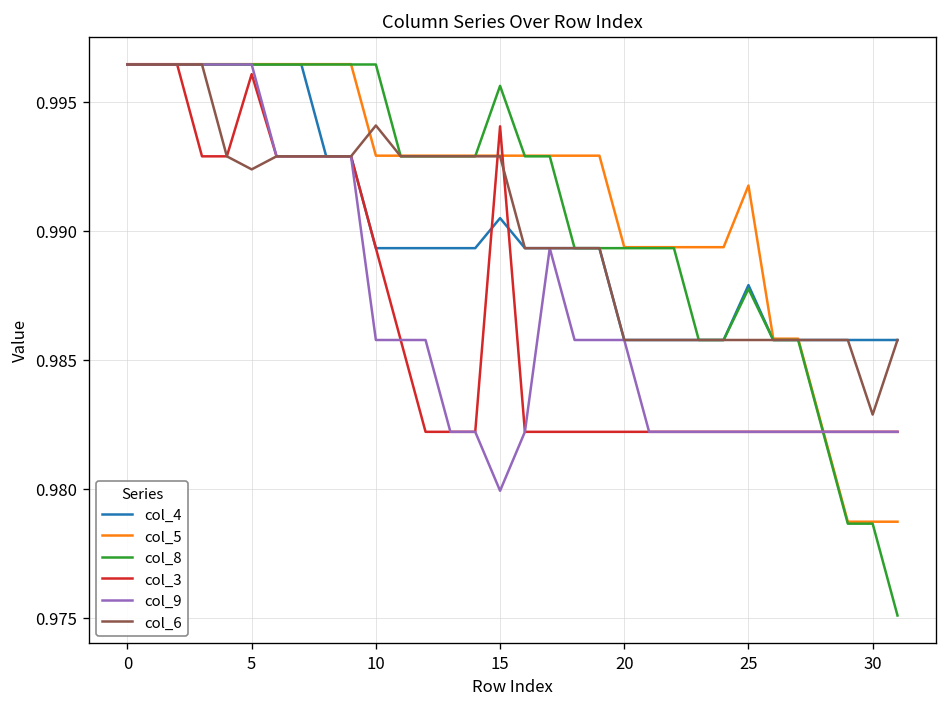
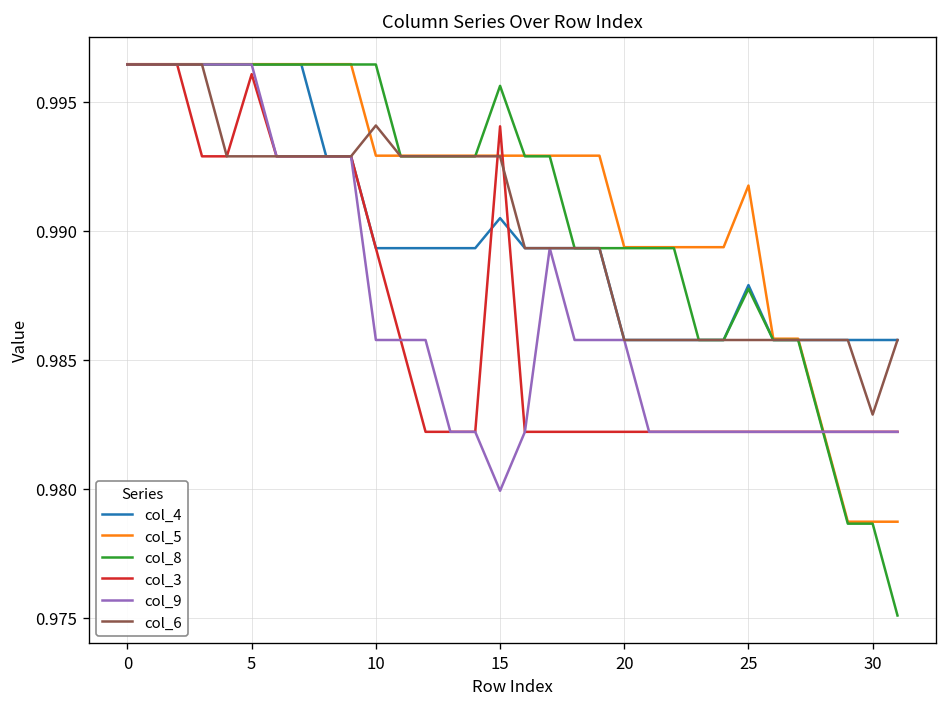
col_6, 5: 0.9924 -> 0.9929
